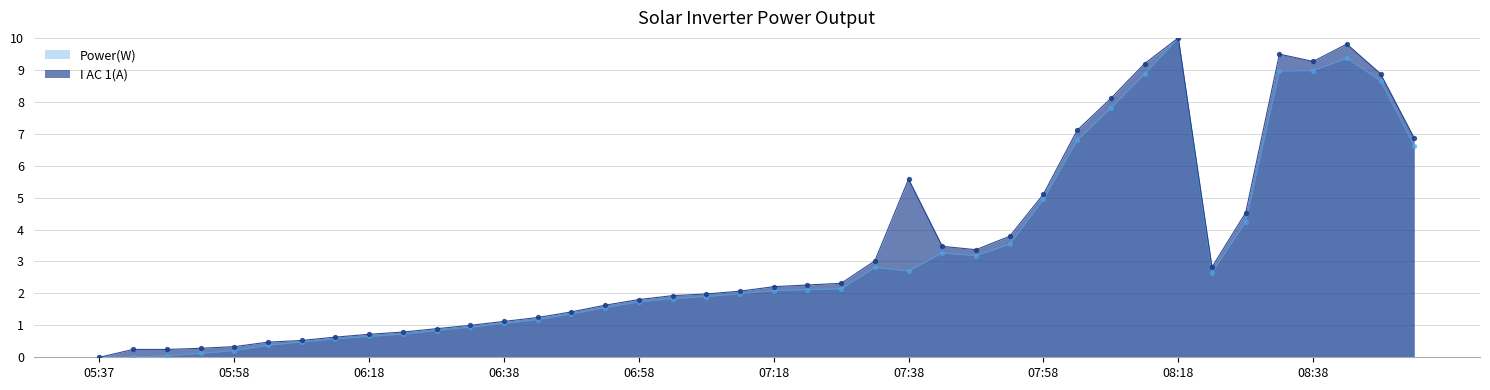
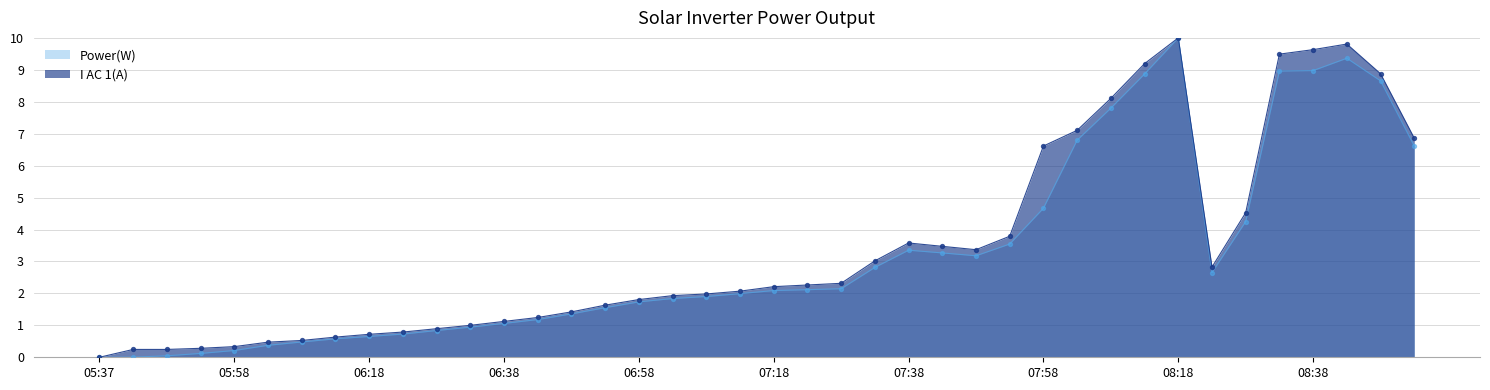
Power(W), 07:38: 2.7 -> 3.4
I AC 1(A), 07:38: 5.6 -> 3.6
Power(W), 07:58: 4.9 -> 4.7
I AC 1(A), 07:58: 5.1 -> 6.6
I AC 1(A), 08:38: 9.3 -> 9.6
